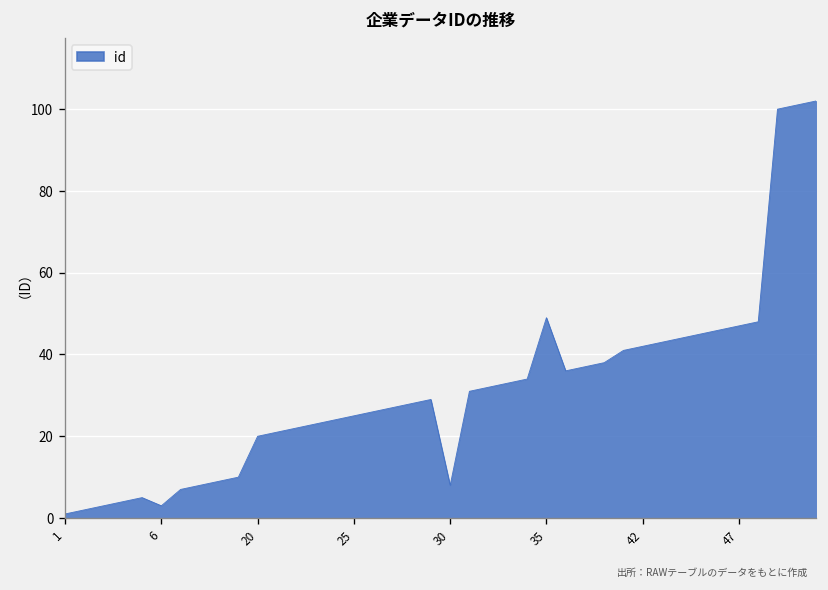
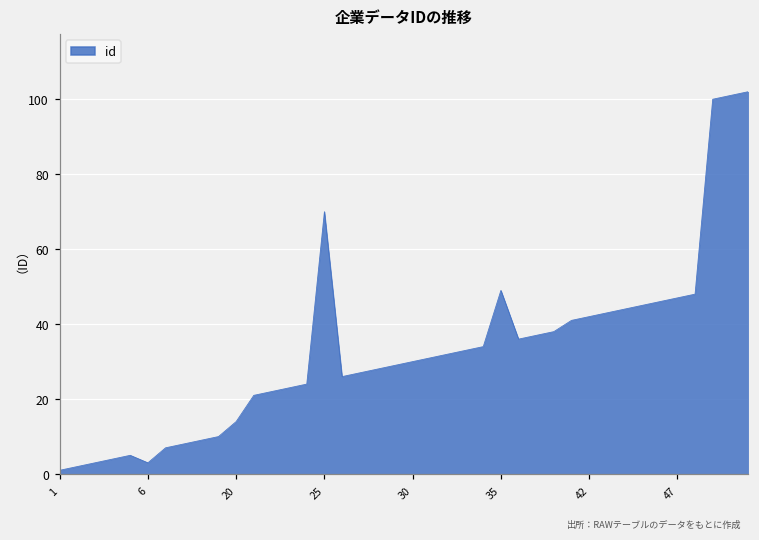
20: 20 -> 14
25: 25 -> 70
30: 8 -> 30
